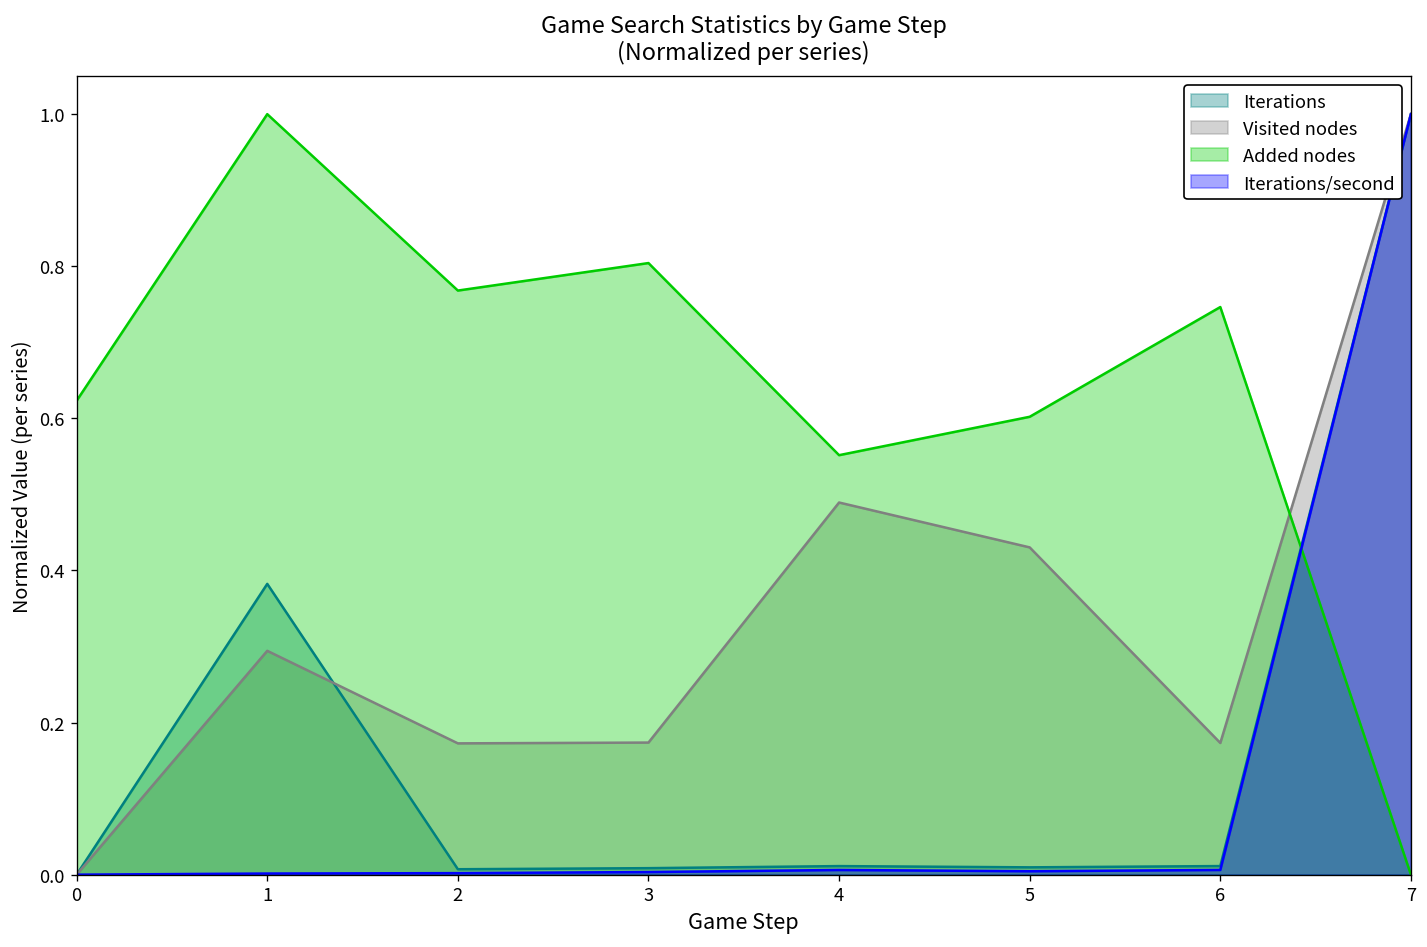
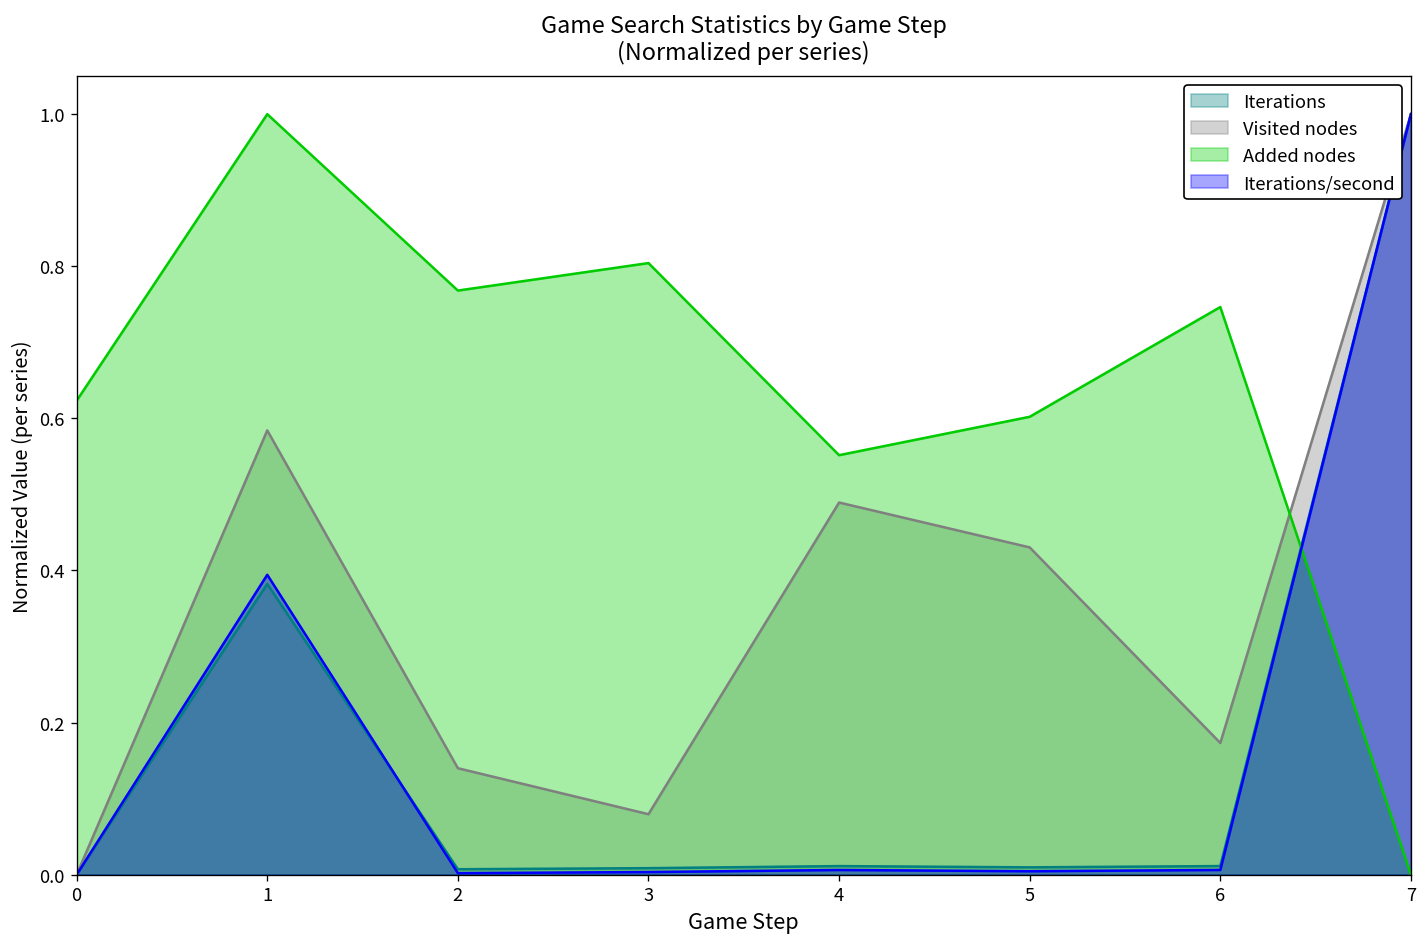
Visited nodes, 1: 0.29 -> 0.58
Iterations/second, 1: 0.00 -> 0.39
Visited nodes, 2: 0.17 -> 0.14
Visited nodes, 3: 0.17 -> 0.08
